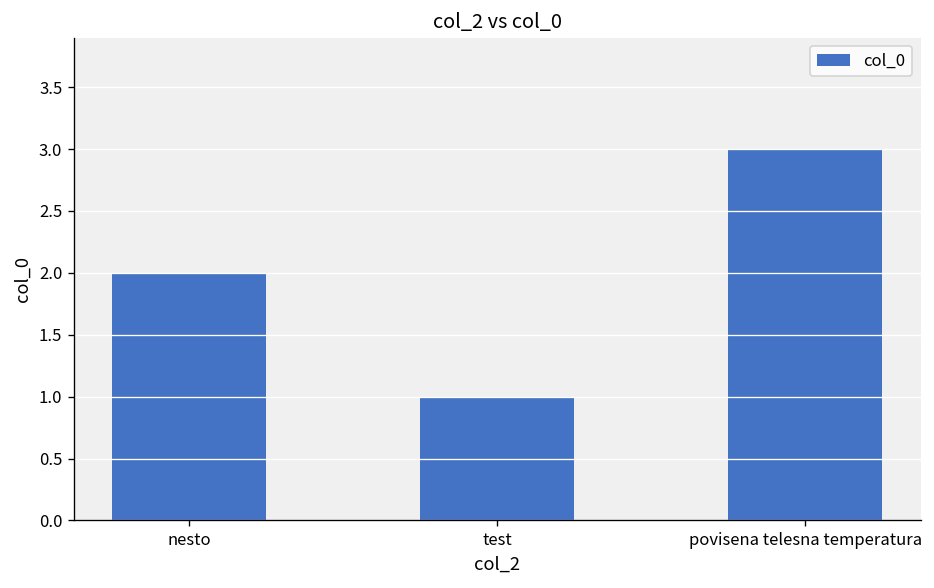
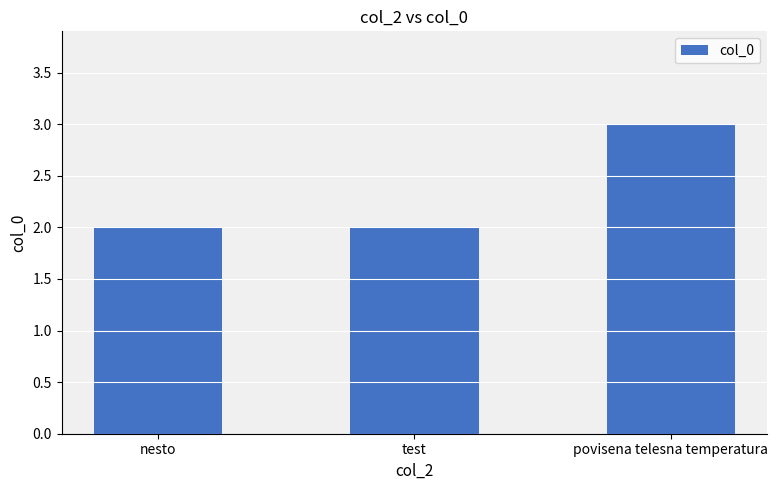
test: 1 -> 2
